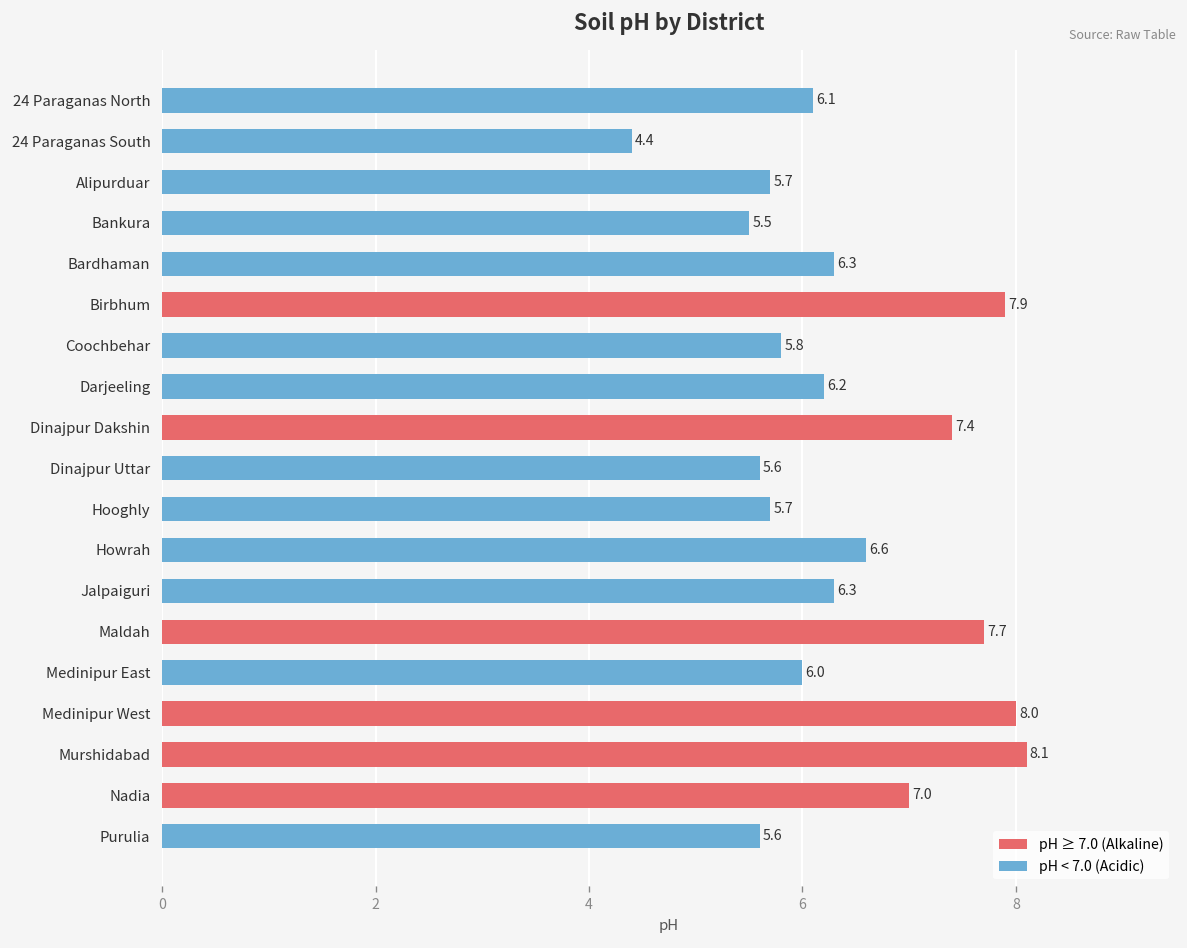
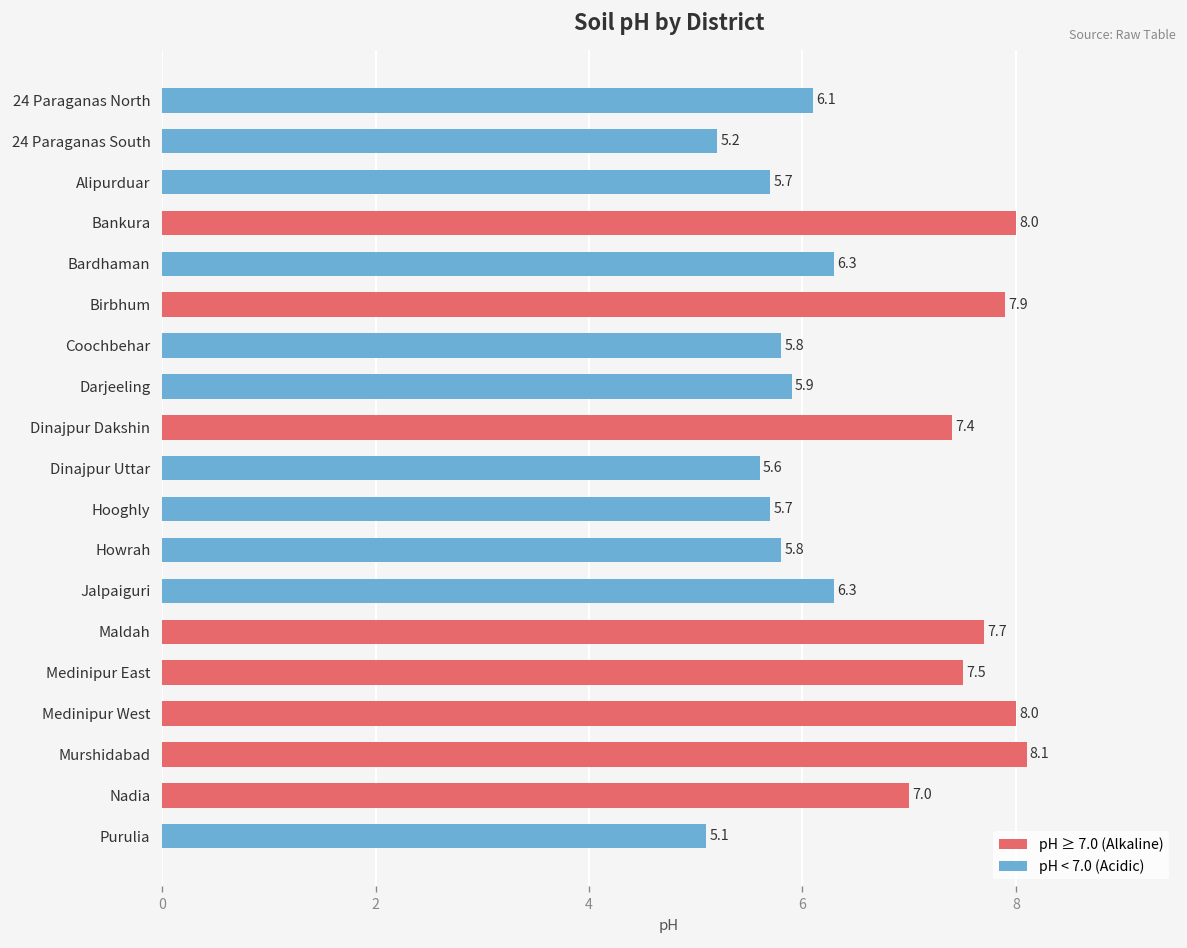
24 Paraganas South: 4.4 -> 5.2
Bankura: 5.5 -> 8.0
Darjeeling: 6.2 -> 5.9
Howrah: 6.6 -> 5.8
Medinipur East: 6.0 -> 7.5
Purulia: 5.6 -> 5.1
